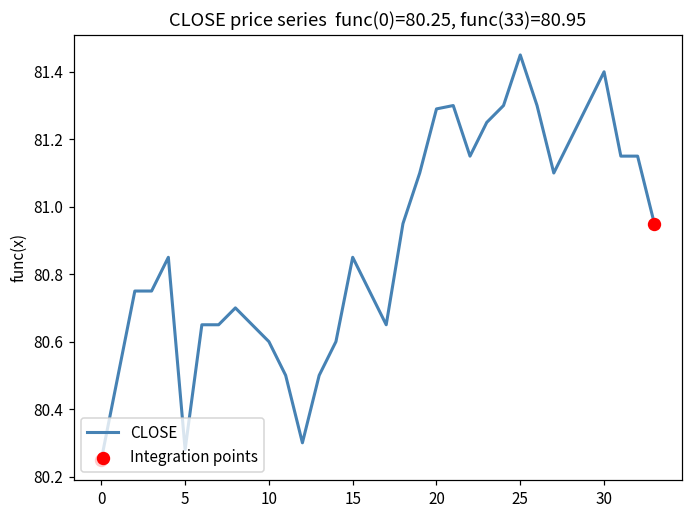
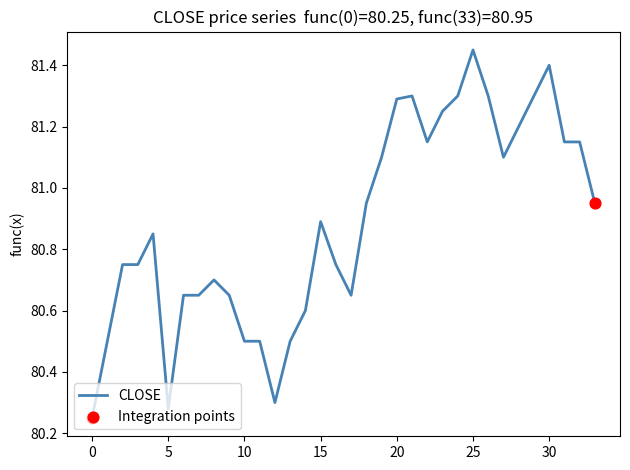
CLOSE, 10: 80.6 -> 80.5
CLOSE, 15: 80.85 -> 80.89
